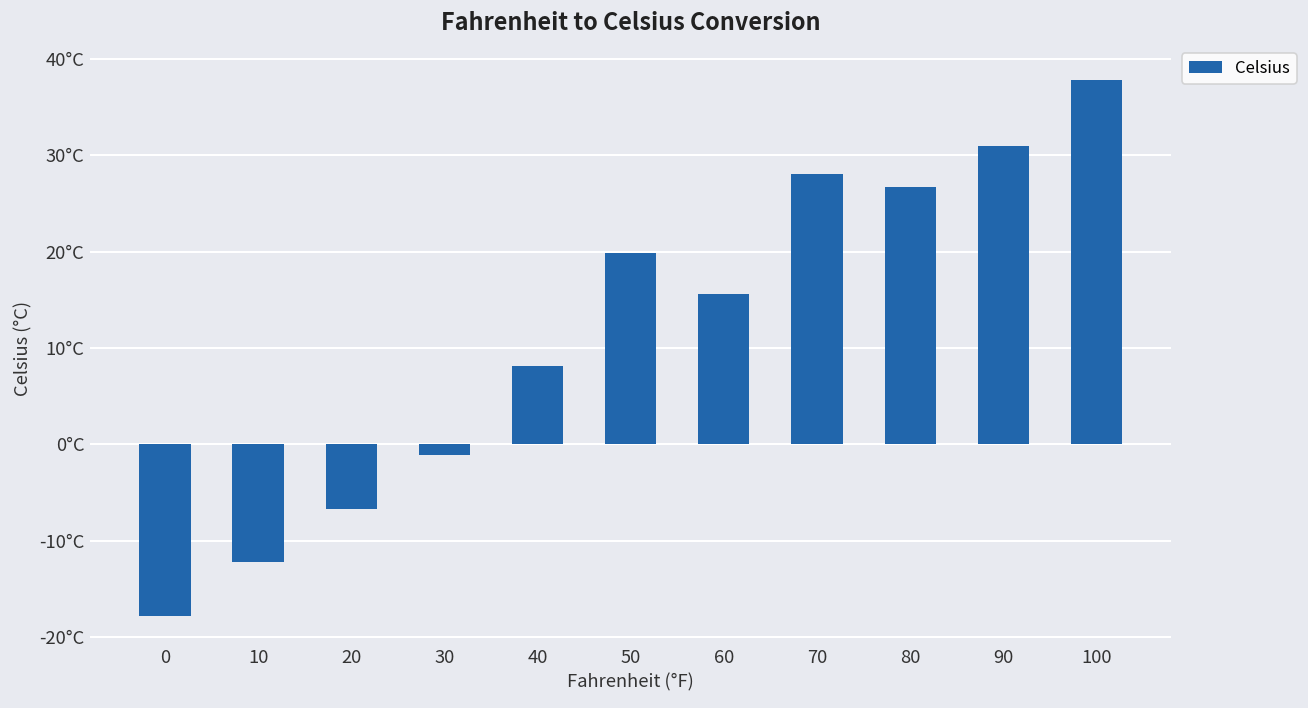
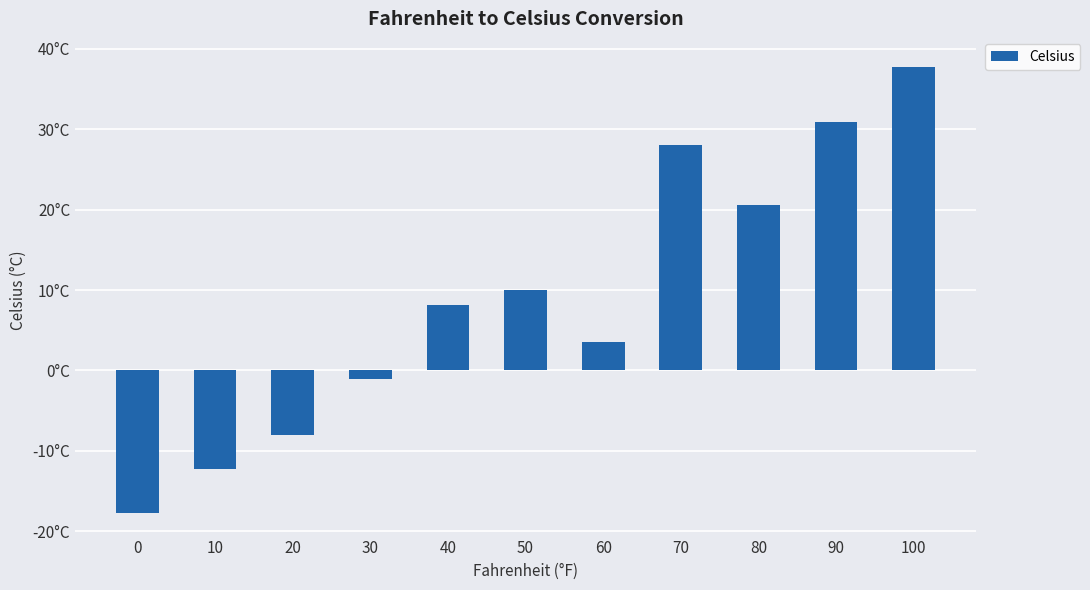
20: -7°C -> -8°C
50: 20°C -> 10°C
60: 16°C -> 3°C
80: 27°C -> 21°C
